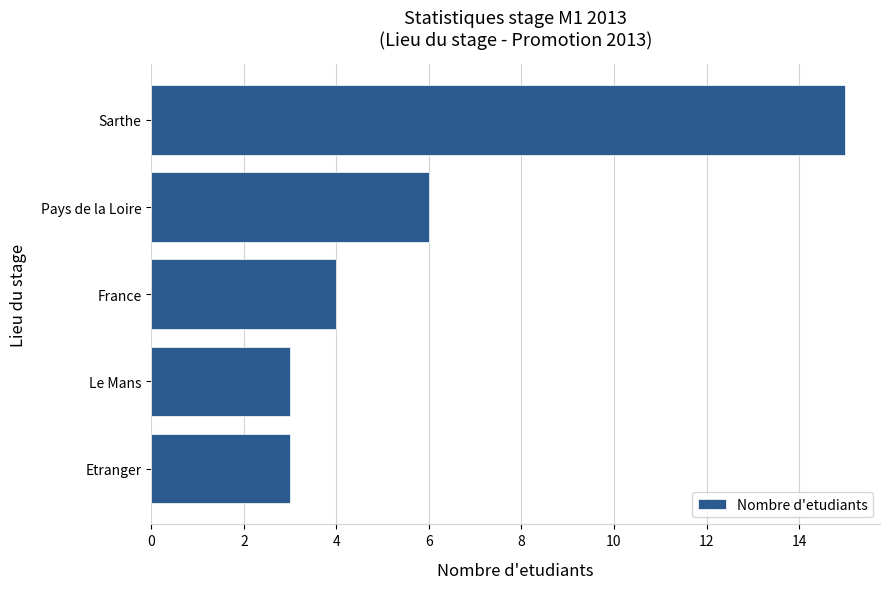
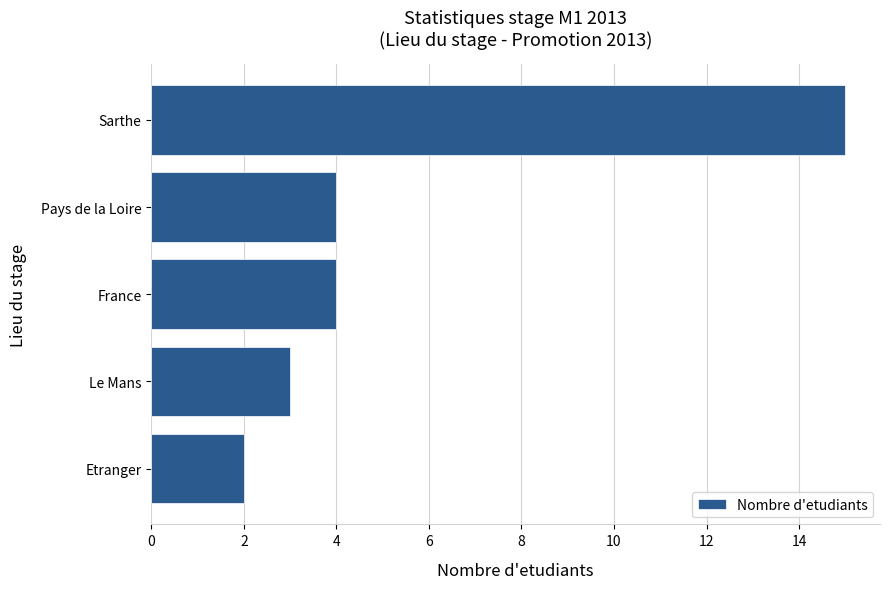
Pays de la Loire: 6 -> 4
Etranger: 3 -> 2
